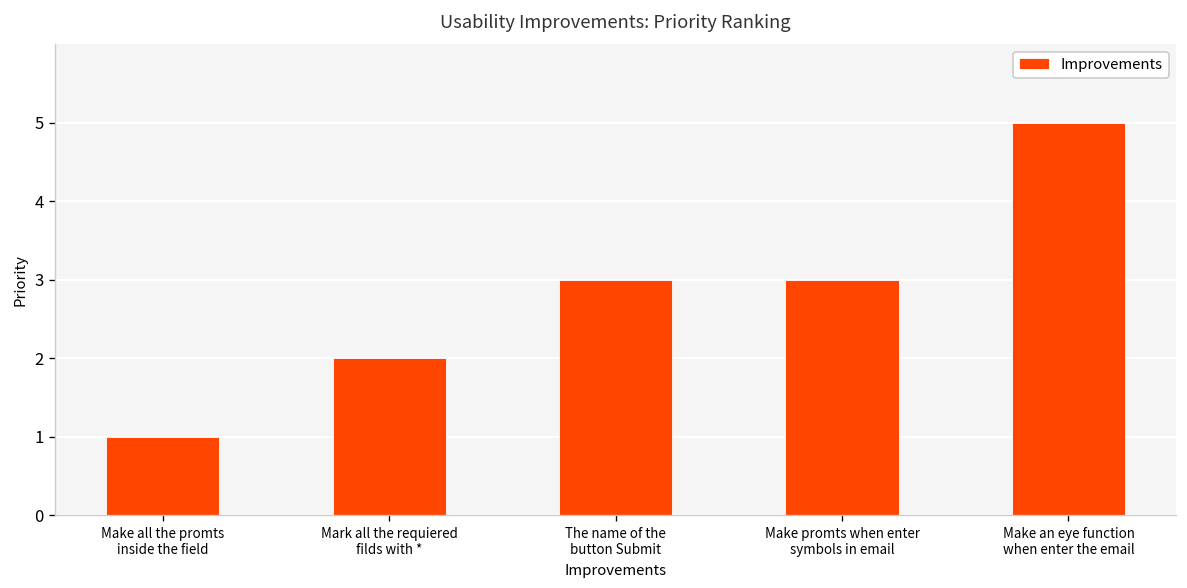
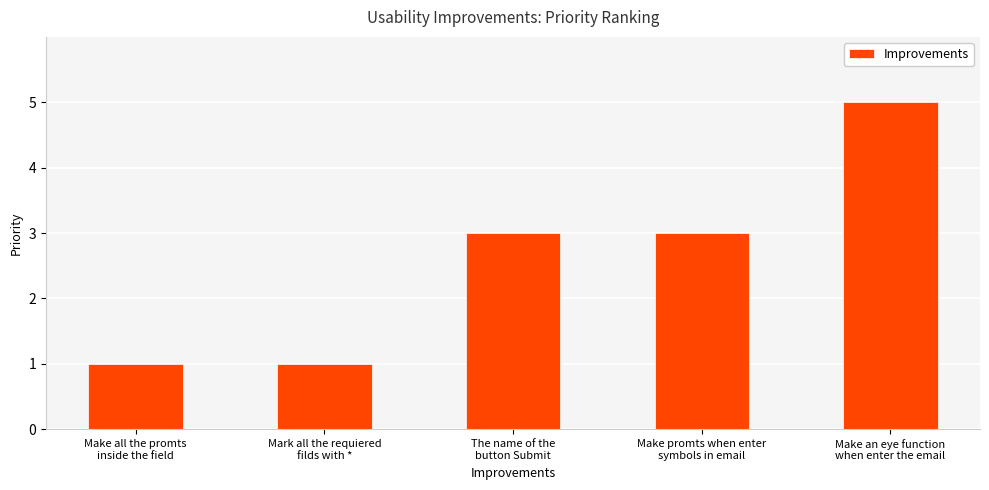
Mark all the requiered filds with *: 2 -> 1
